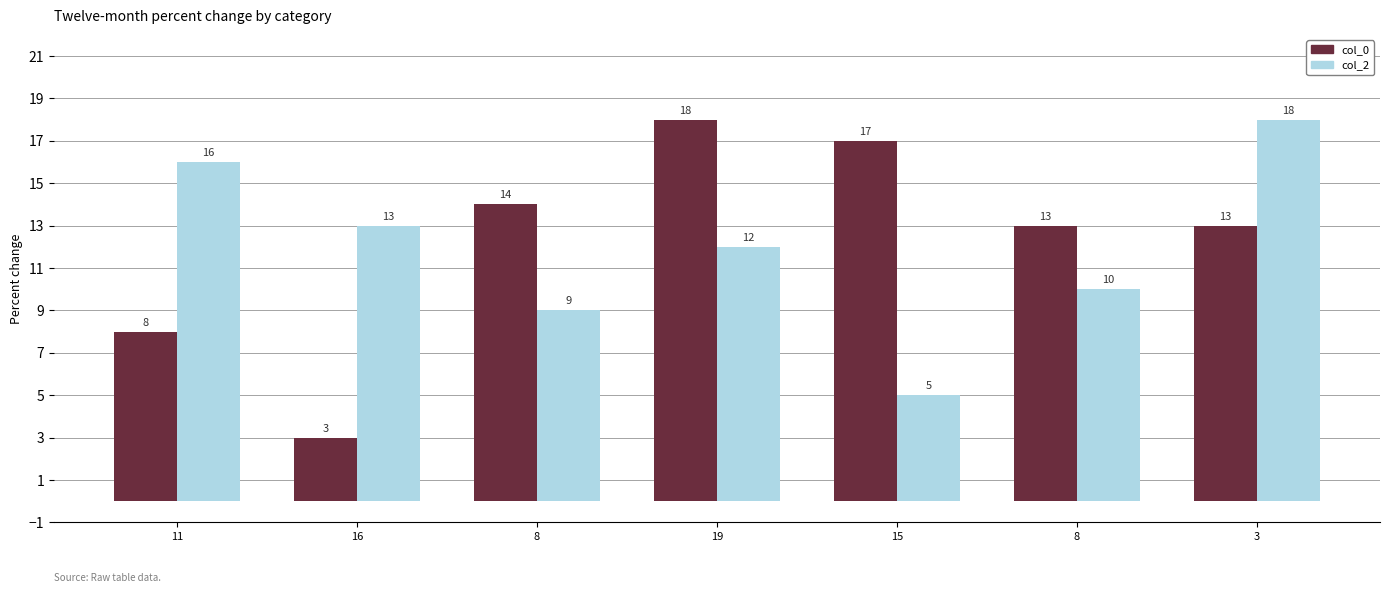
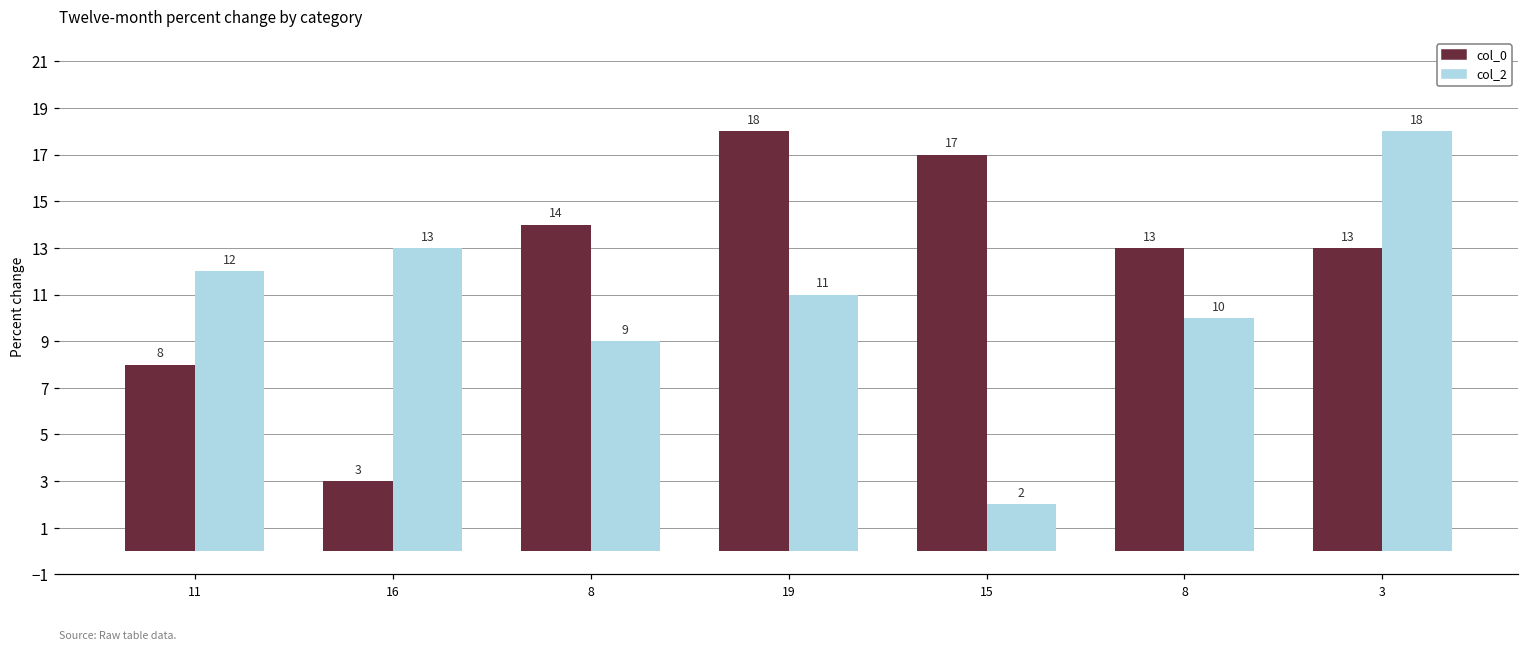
col_2, 11: 16 -> 12
col_2, 19: 12 -> 11
col_2, 15: 5 -> 2
